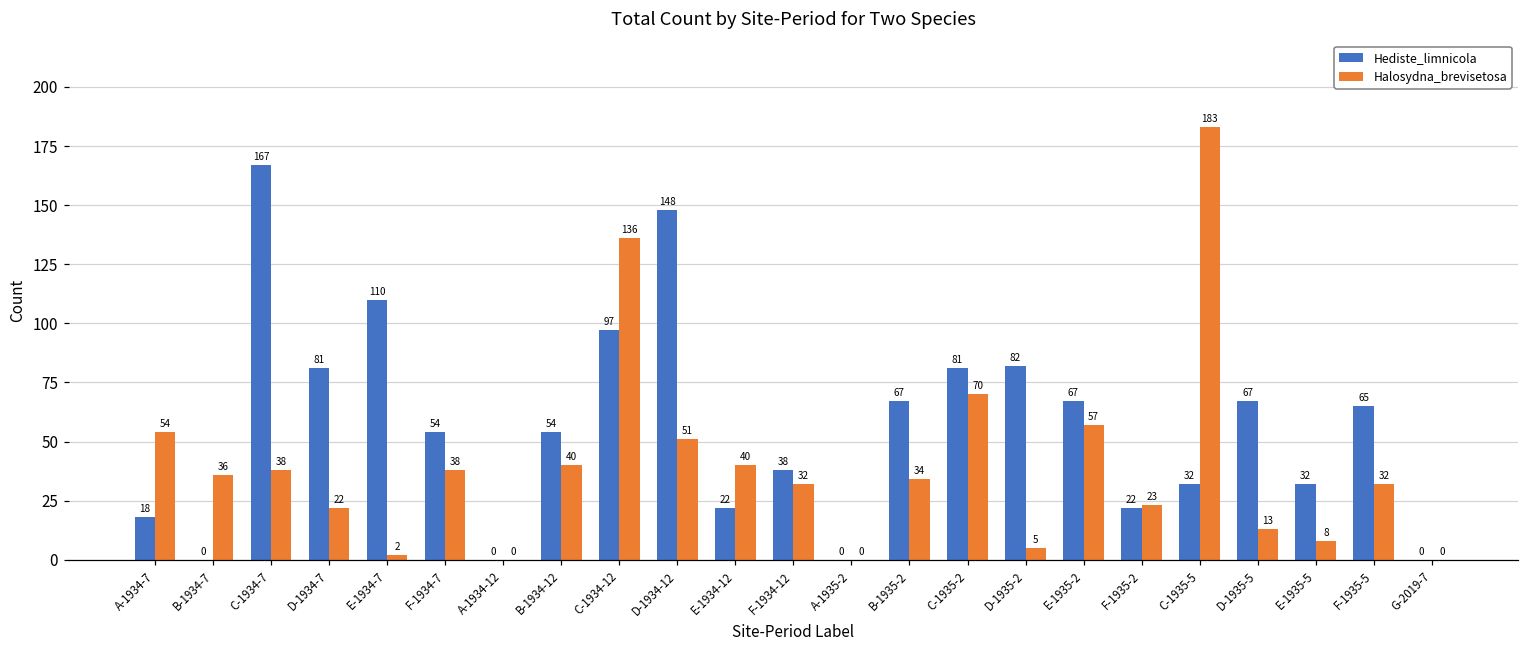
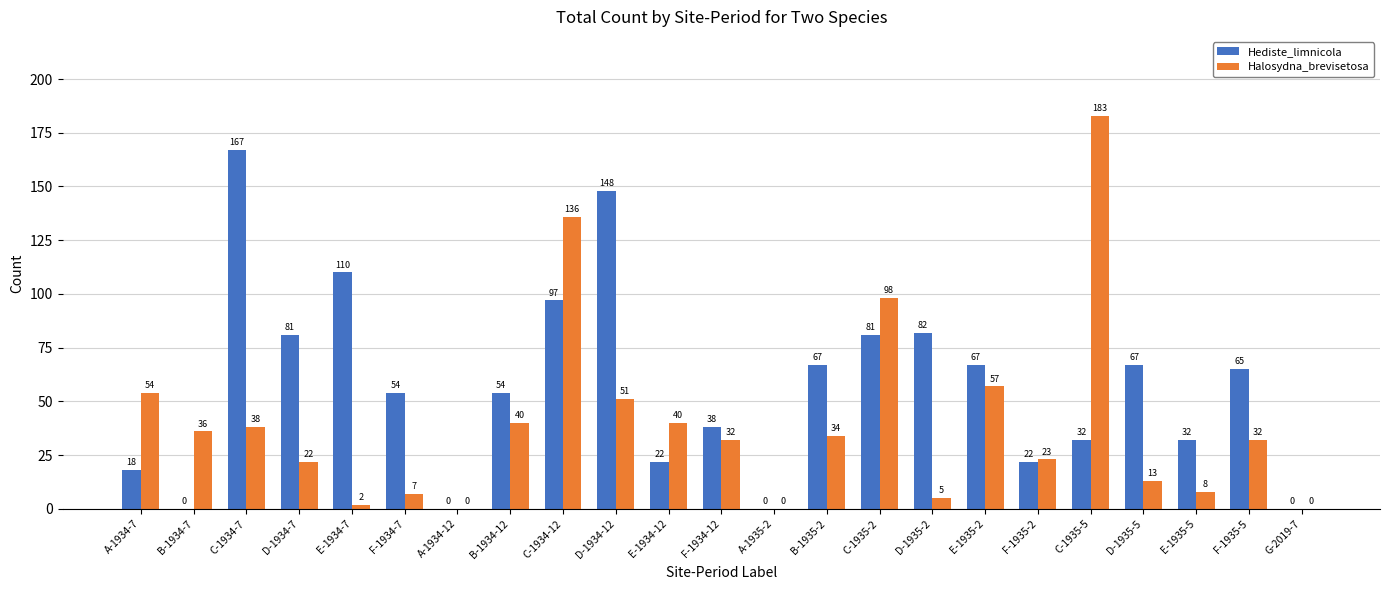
Halosydna_brevisetosa, F-1934-7: 38 -> 7
Halosydna_brevisetosa, C-1935-2: 70 -> 98
